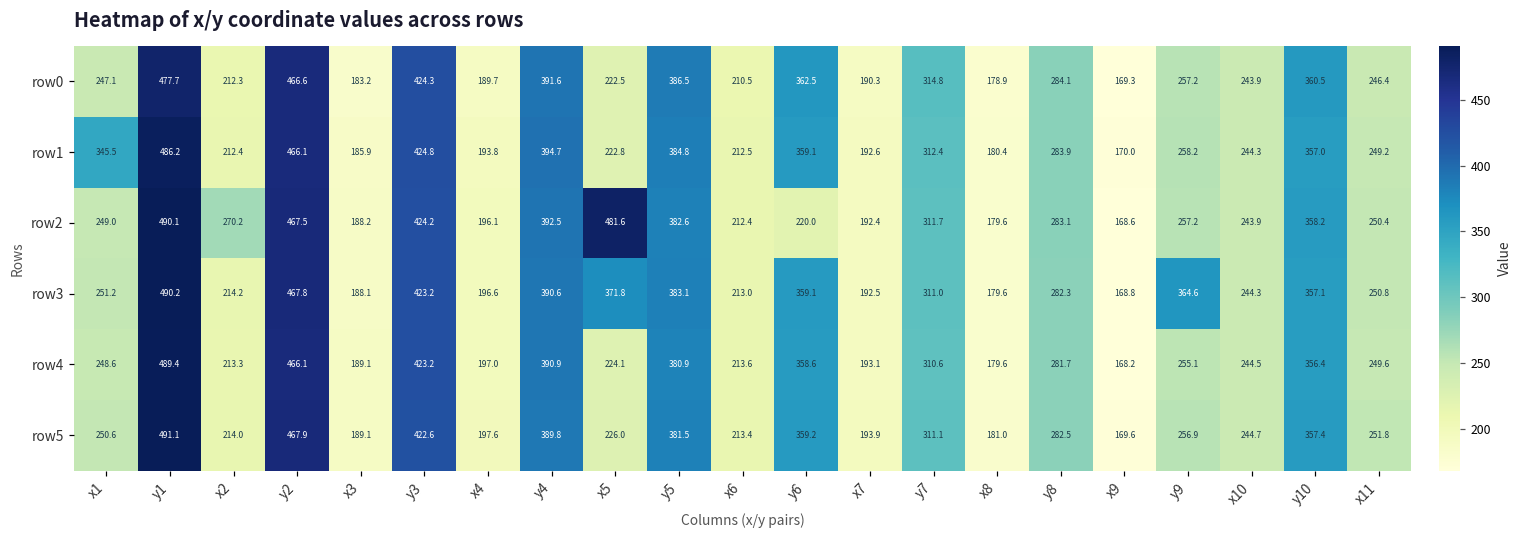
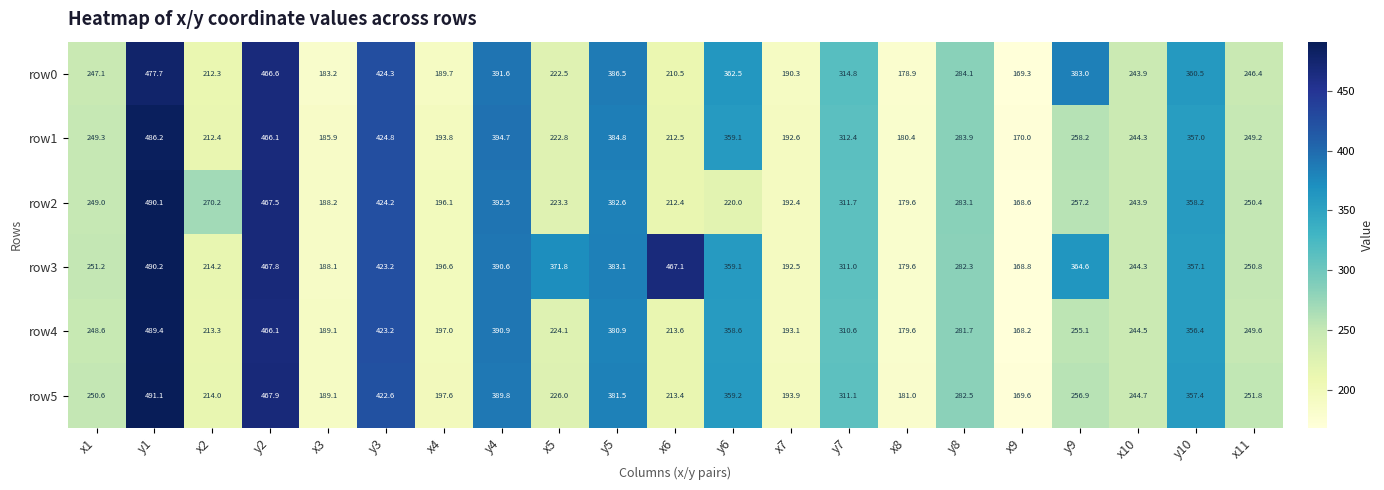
row0, y9: 257.2 -> 383.0
row1, x1: 345.5 -> 249.3
row2, x5: 481.6 -> 223.3
row3, x6: 213.0 -> 467.1
